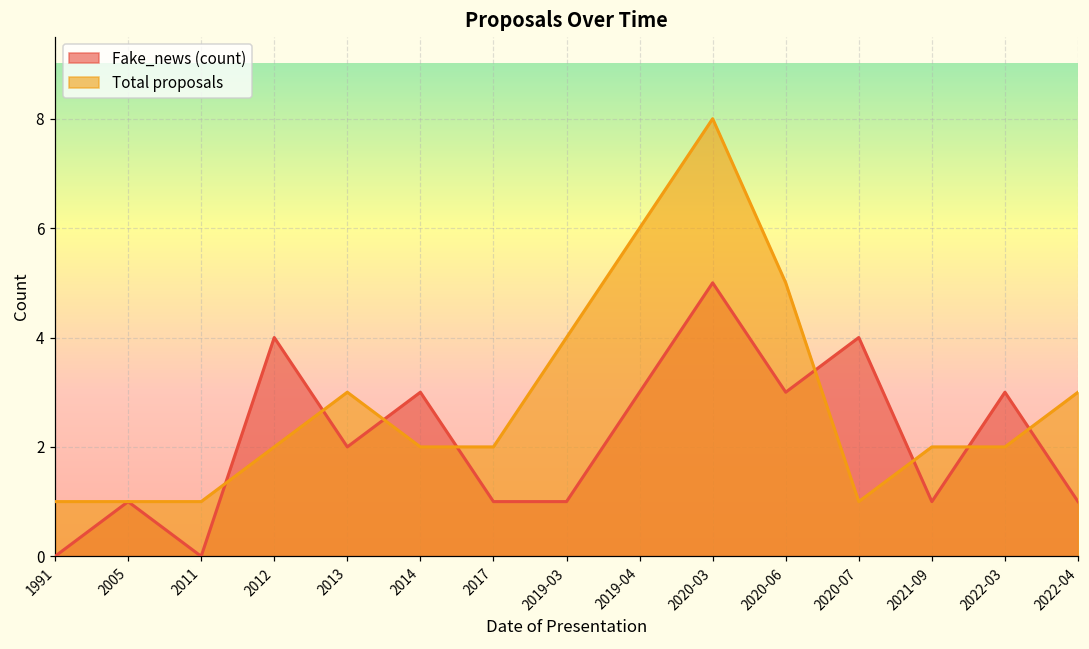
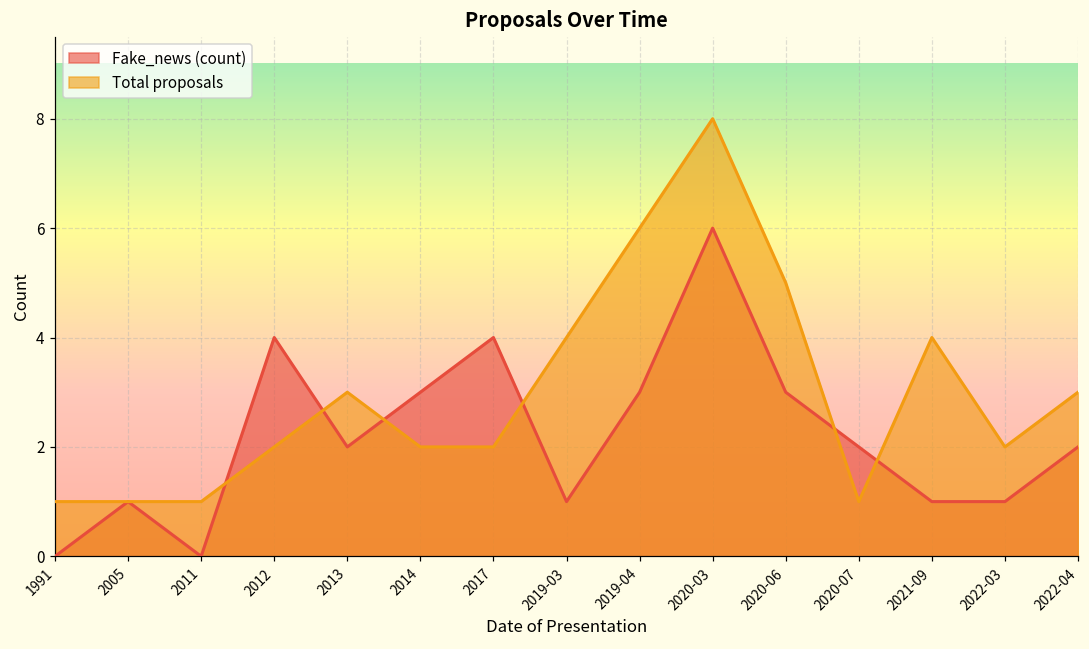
Fake_news (count), 2017: 1 -> 4
Fake_news (count), 2020-03: 5 -> 6
Fake_news (count), 2020-07: 4 -> 2
Total proposals, 2021-09: 2 -> 4
Fake_news (count), 2022-03: 3 -> 1
Fake_news (count), 2022-04: 1 -> 2
